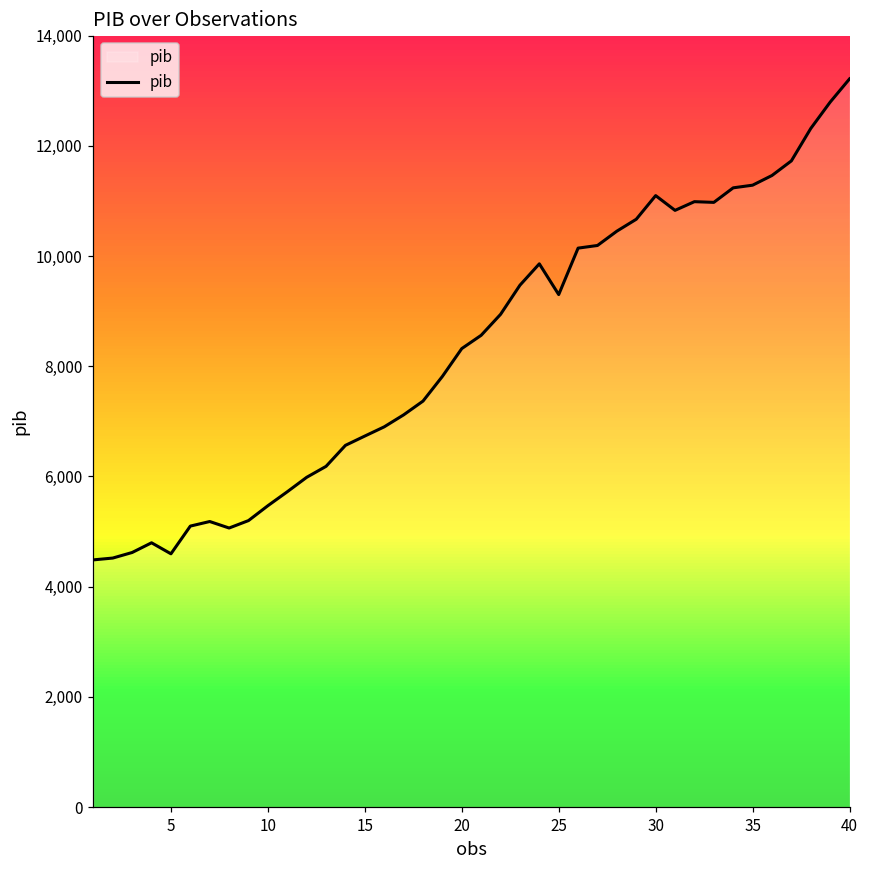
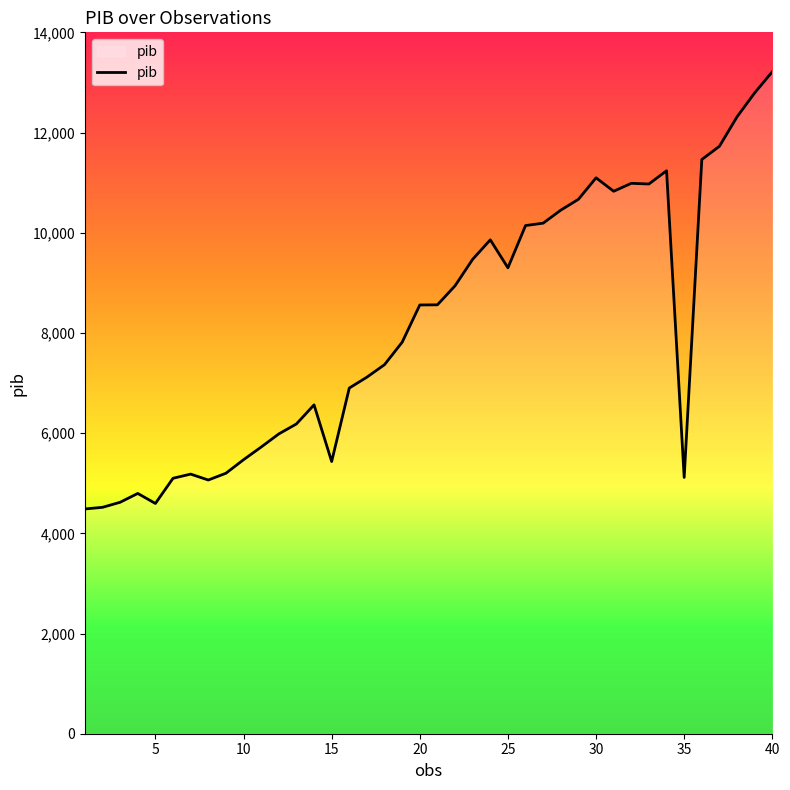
15: 6,700 -> 5,400
20: 8,300 -> 8,600
35: 11,300 -> 5,100
